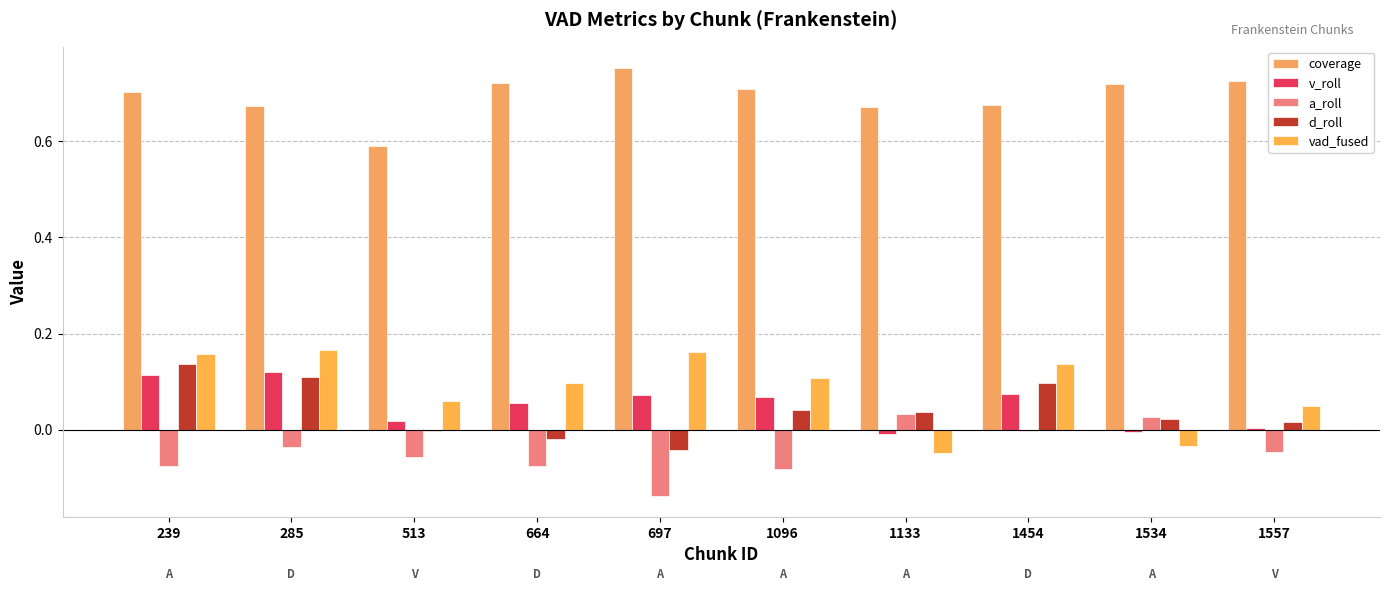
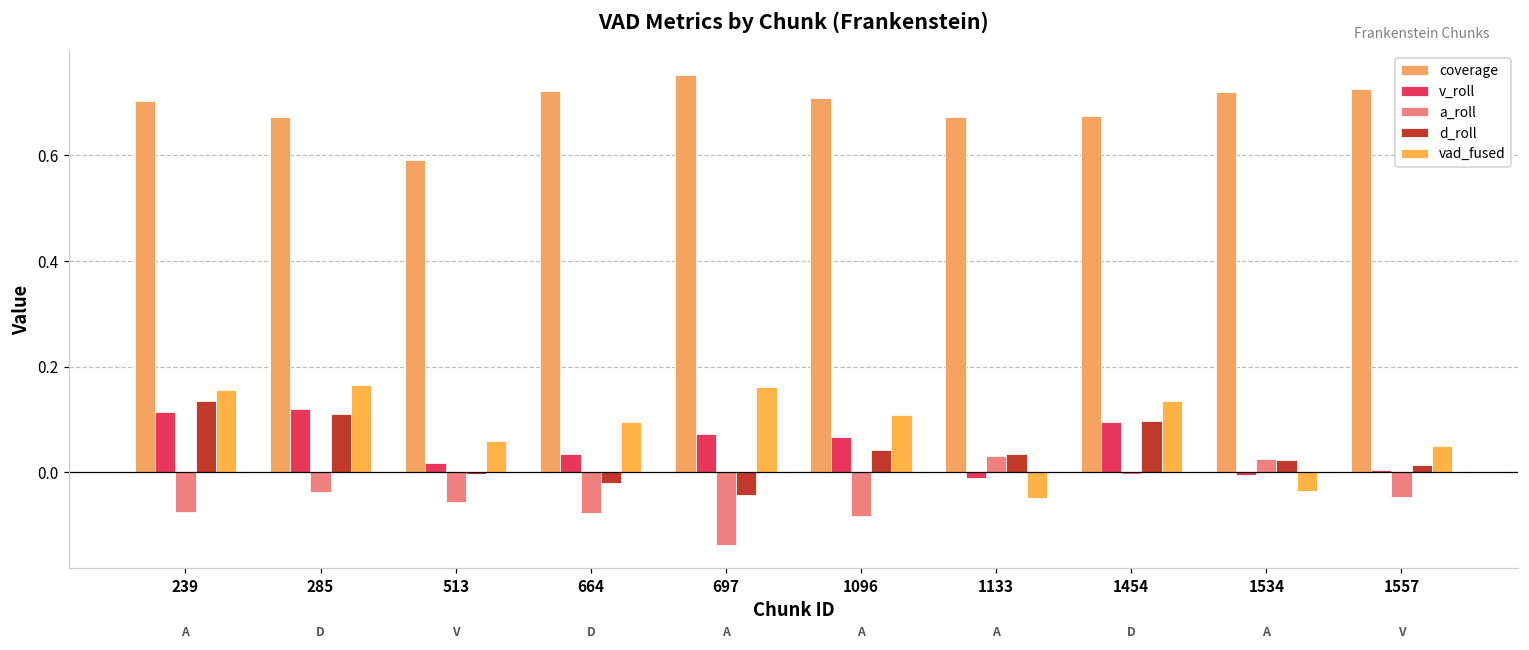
v_roll, 664: 0.05 -> 0.03
v_roll, 1454: 0.07 -> 0.09
